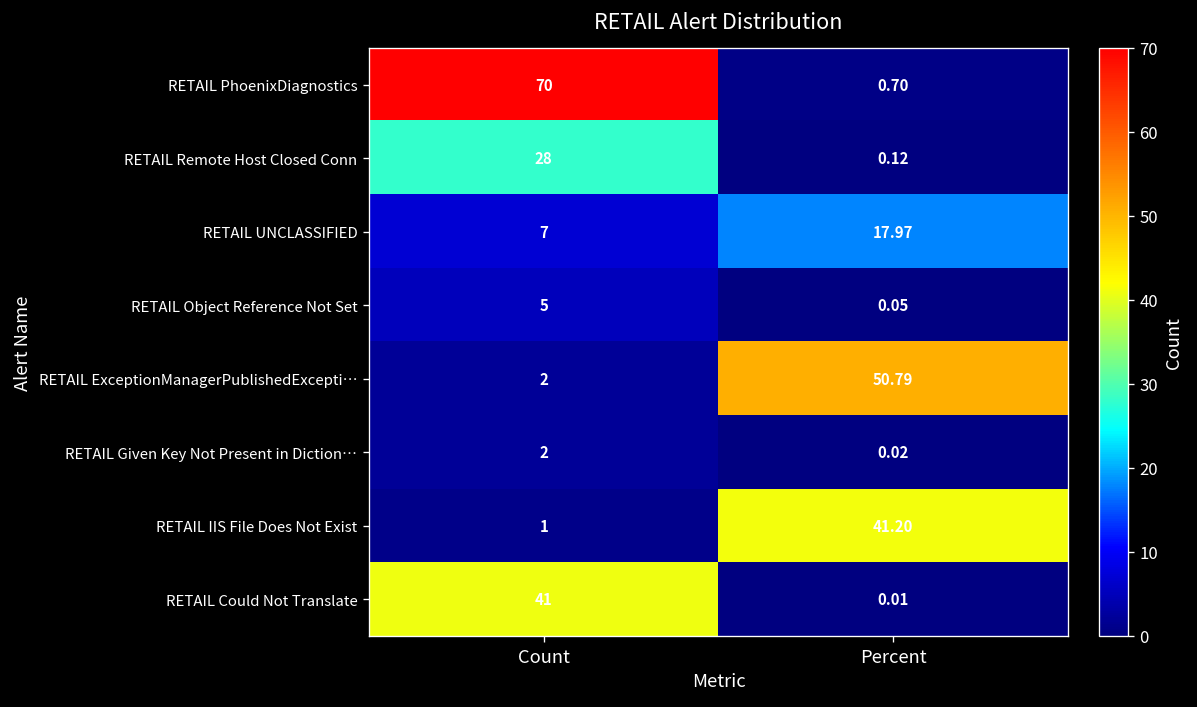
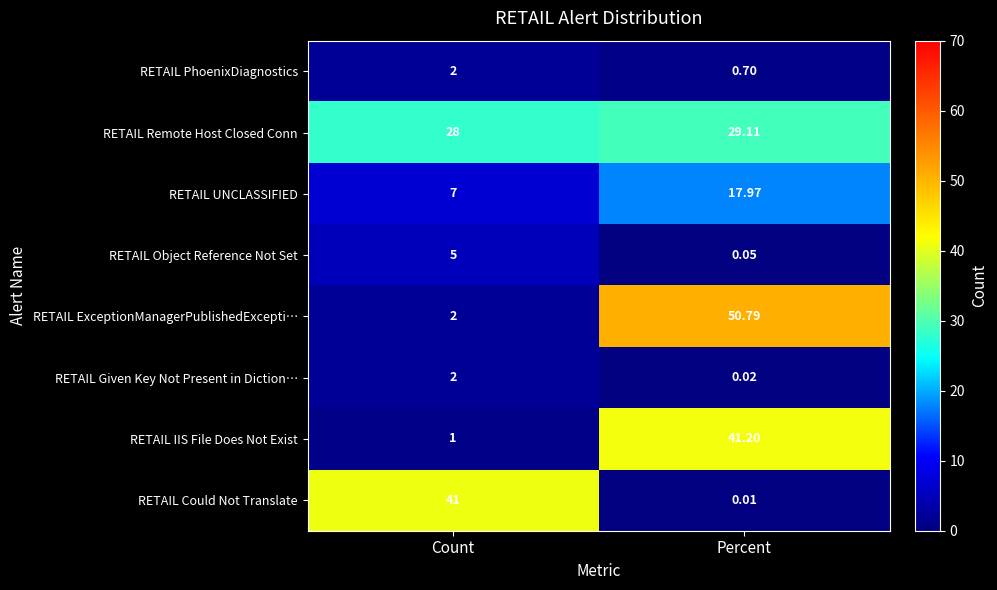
RETAIL PhoenixDiagnostics, Count: 70 -> 2
RETAIL Remote Host Closed Conn, Percent: 0.12 -> 29.11
